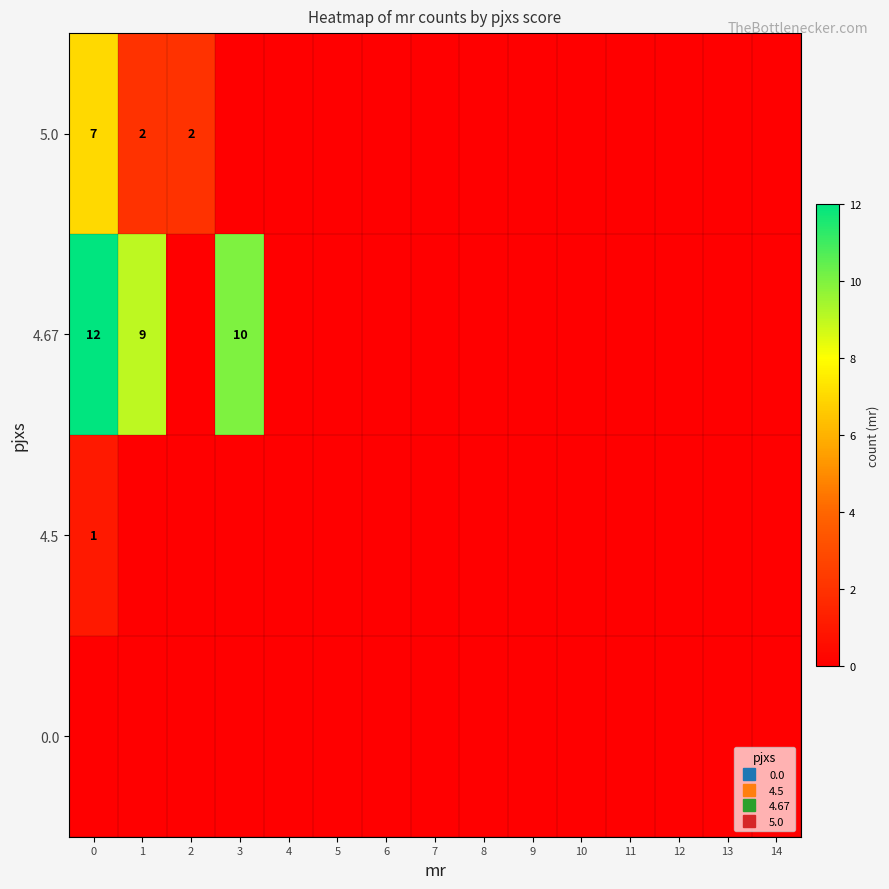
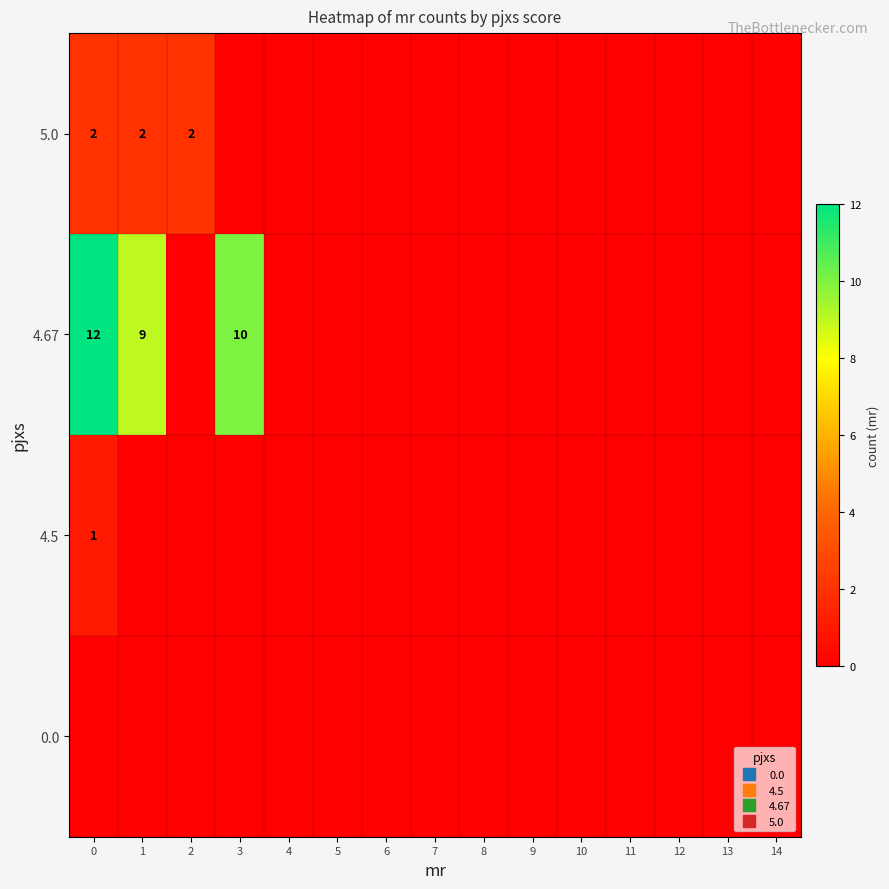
5.0, 0: 7 -> 2
